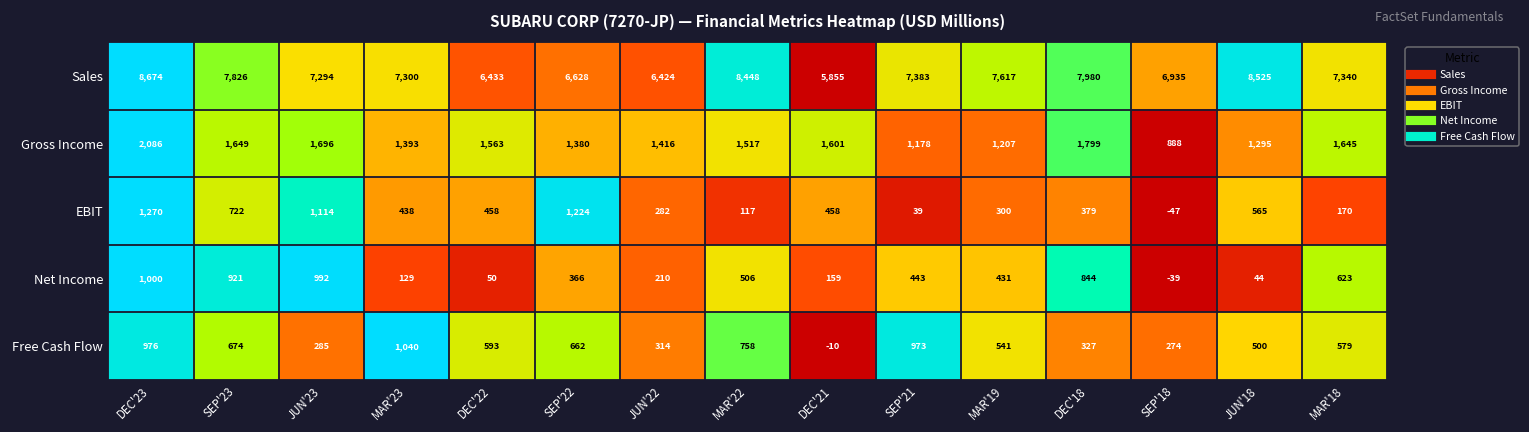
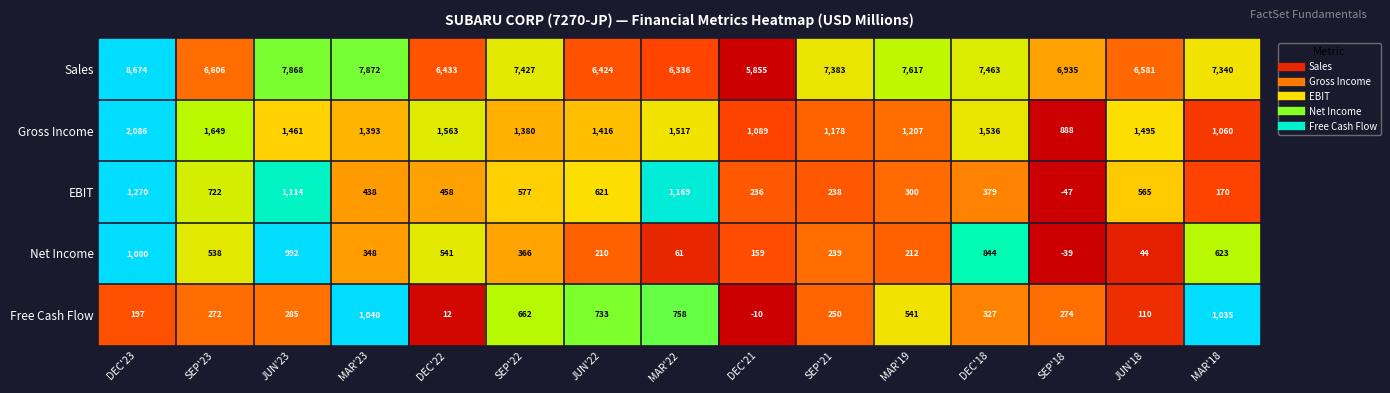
Sales, SEP'23: 7,826 -> 6,606
Sales, JUN'23: 7,294 -> 7,868
Sales, MAR'23: 7,300 -> 7,872
Sales, SEP'22: 6,628 -> 7,427
Sales, MAR'22: 8,448 -> 6,336
Sales, DEC'18: 7,980 -> 7,463
Sales, JUN'18: 8,525 -> 6,581
Gross Income, JUN'23: 1,696 -> 1,461
Gross Income, DEC'21: 1,601 -> 1,089
Gross Income, DEC'18: 1,799 -> 1,536
Gross Income, JUN'18: 1,295 -> 1,495
Gross Income, MAR'18: 1,645 -> 1,060
EBIT, SEP'22: 1,224 -> 577
EBIT, JUN'22: 282 -> 621
EBIT, MAR'22: 117 -> 1,169
EBIT, DEC'21: 458 -> 236
EBIT, SEP'21: 39 -> 238
Net Income, SEP'23: 921 -> 538
Net Income, MAR'23: 129 -> 348
Net Income, DEC'22: 50 -> 541
Net Income, MAR'22: 506 -> 61
Net Income, SEP'21: 443 -> 239
Net Income, MAR'19: 431 -> 212
Free Cash Flow, DEC'23: 976 -> 197
Free Cash Flow, SEP'23: 674 -> 272
Free Cash Flow, DEC'22: 593 -> 12
Free Cash Flow, JUN'22: 314 -> 733
Free Cash Flow, SEP'21: 973 -> 250
Free Cash Flow, JUN'18: 500 -> 110
Free Cash Flow, MAR'18: 579 -> 1,035
